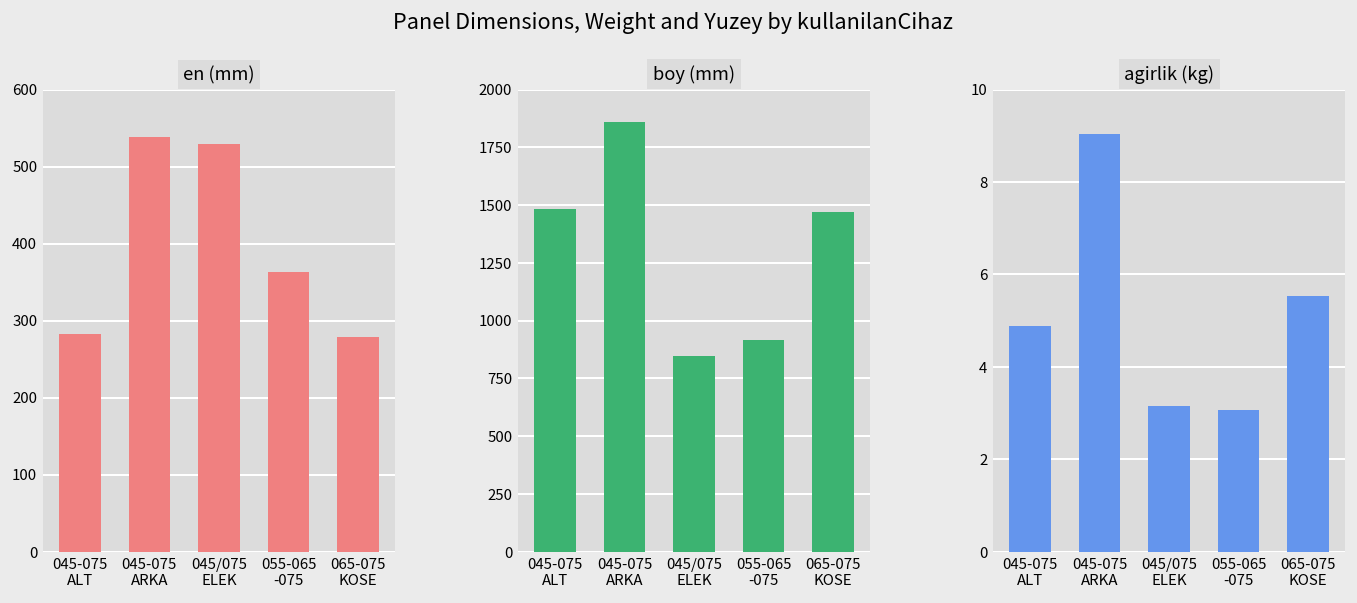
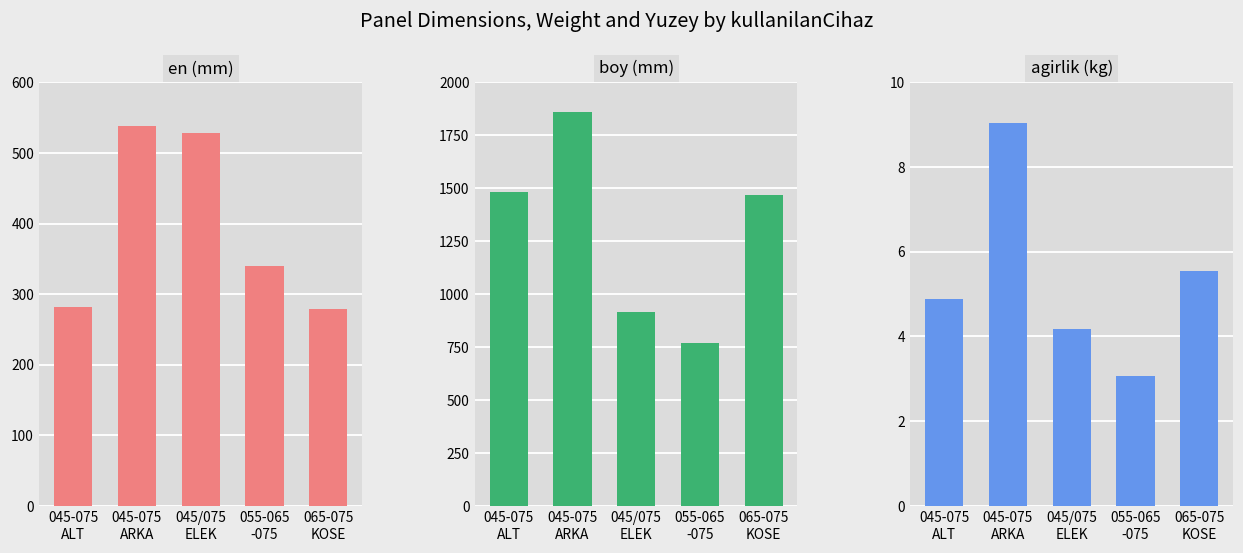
en (mm), 055-065 -075: 360 -> 340
boy (mm), 045/075 ELEK: 840 -> 920
boy (mm), 055-065 -075: 920 -> 770
agirlik (kg), 045/075 ELEK: 3.2 -> 4.2
